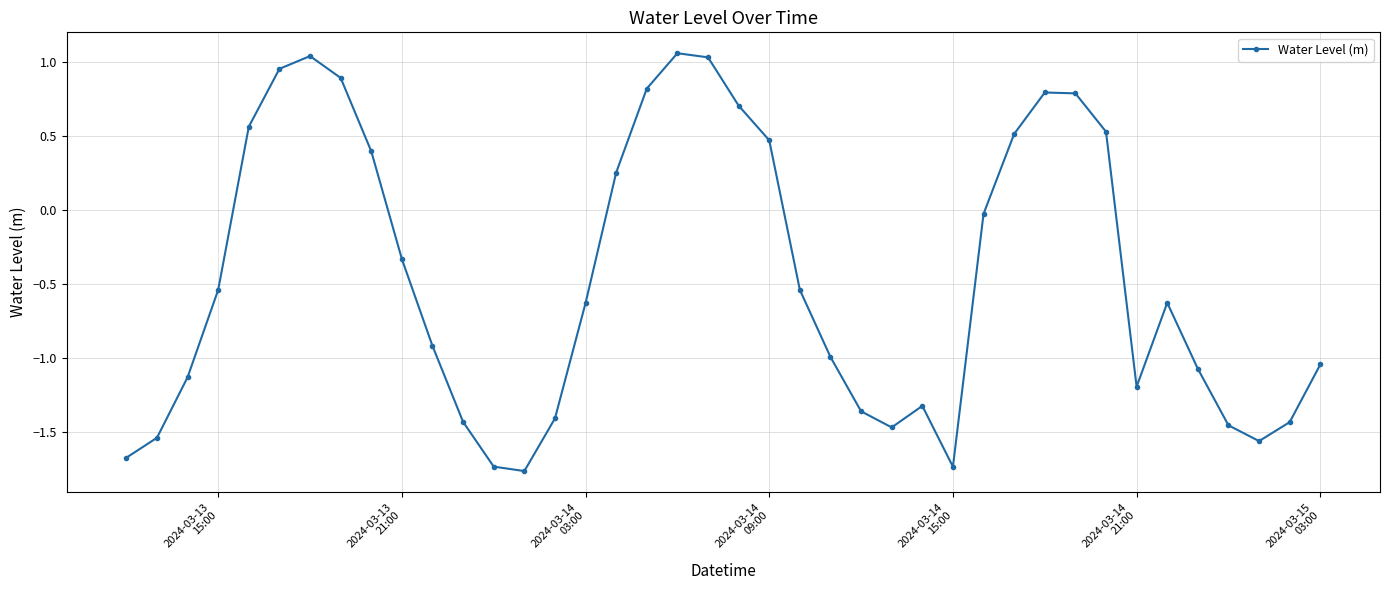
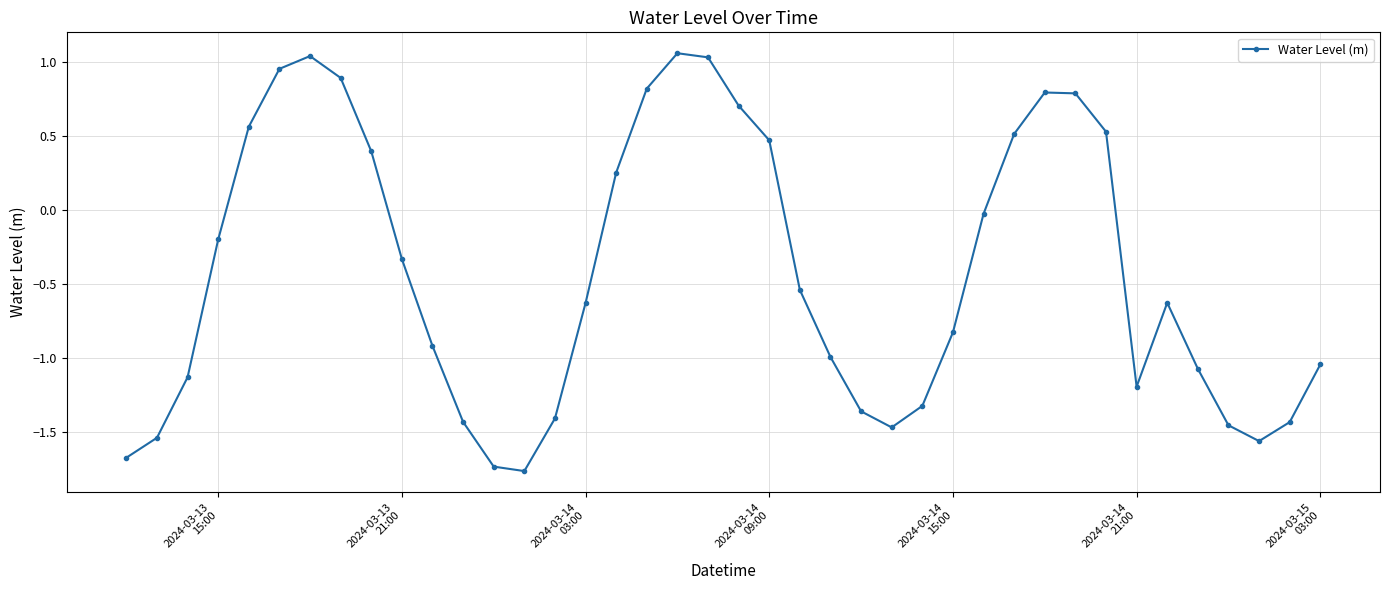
2024-03-13 15:00: -0.54 -> -0.20
2024-03-14 15:00: -1.74 -> -0.83
